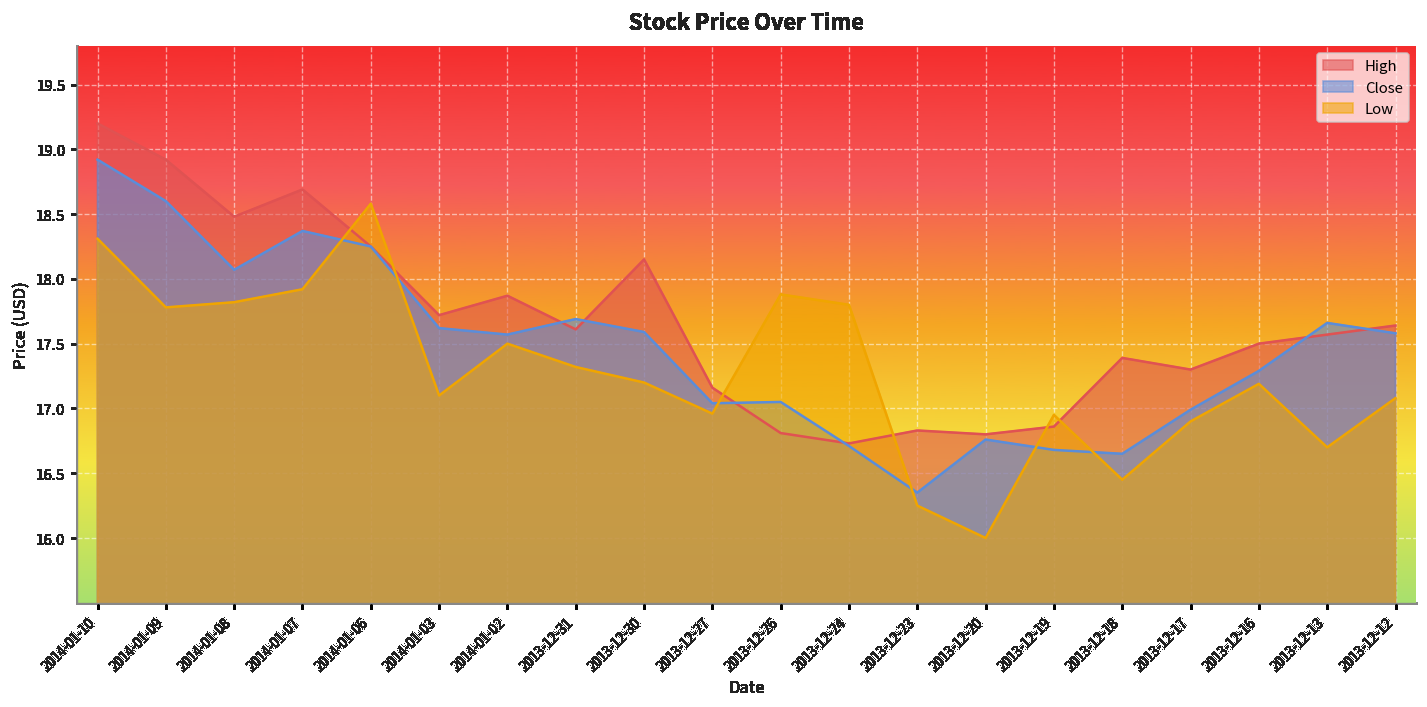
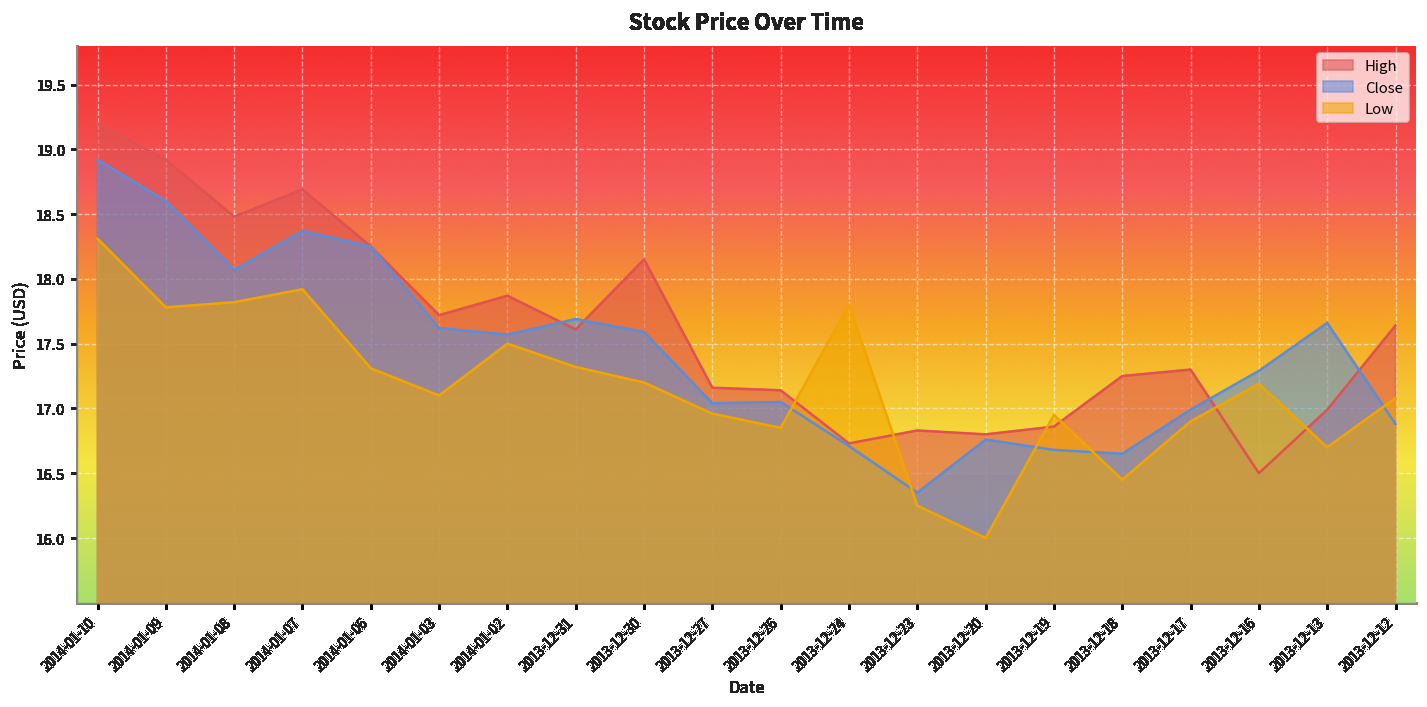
Low, 2014-01-06: 18.58 -> 17.31
High, 2013-12-26: 16.81 -> 17.14
Low, 2013-12-26: 17.88 -> 16.85
High, 2013-12-18: 17.39 -> 17.25
High, 2013-12-16: 17.5 -> 16.5
High, 2013-12-13: 17.57 -> 16.99
Close, 2013-12-12: 17.58 -> 16.88
